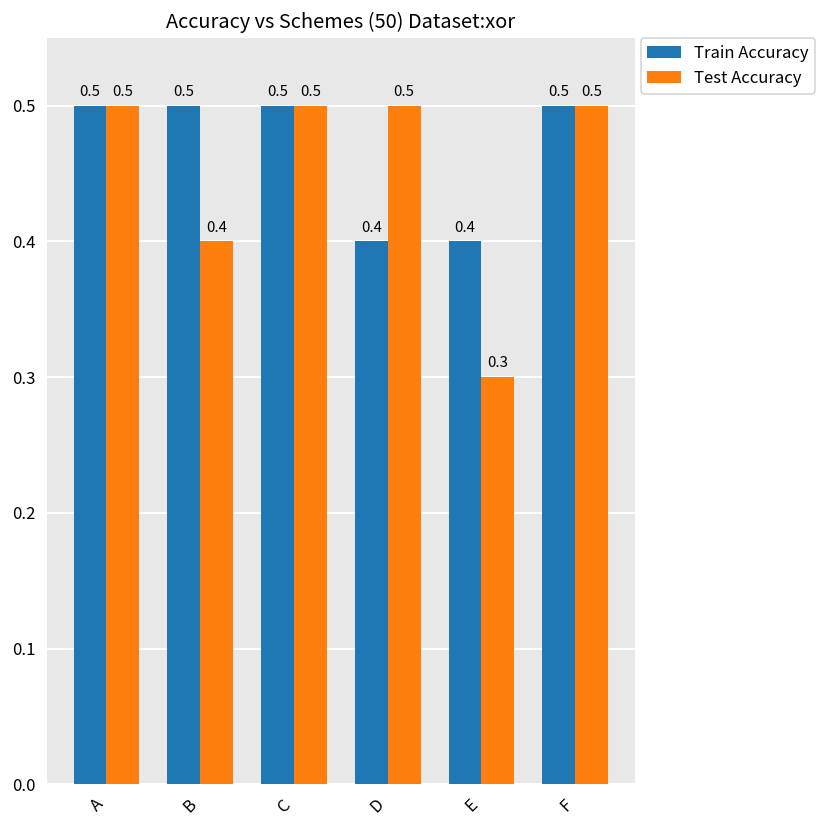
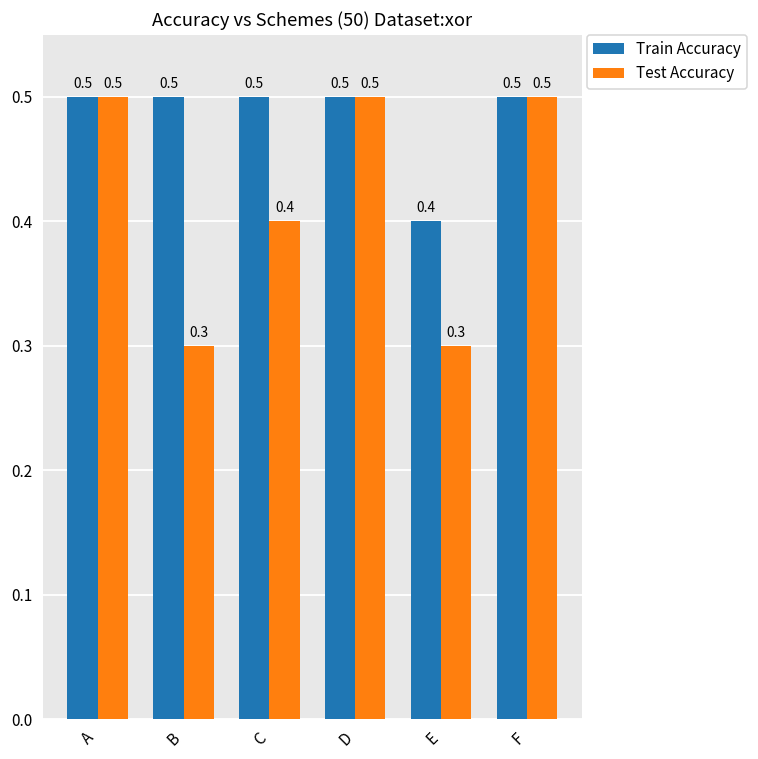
Test Accuracy, B: 0.4 -> 0.3
Test Accuracy, C: 0.5 -> 0.4
Train Accuracy, D: 0.4 -> 0.5
